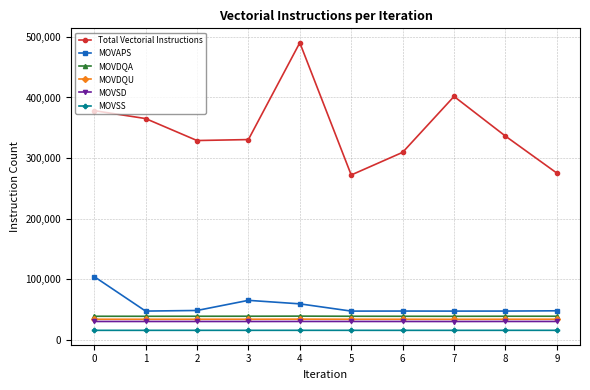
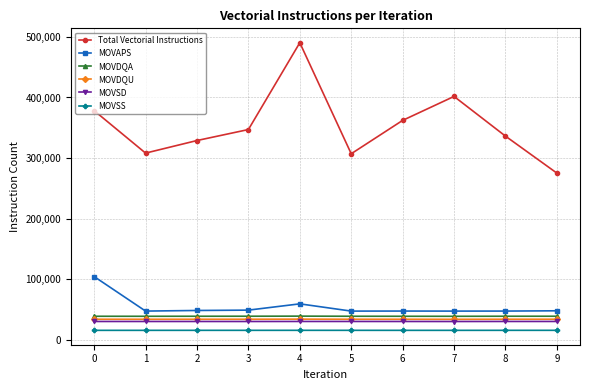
Total Vectorial Instructions, 1: 370,000 -> 310,000
Total Vectorial Instructions, 3: 330,000 -> 350,000
MOVAPS, 3: 60,000 -> 50,000
Total Vectorial Instructions, 5: 270,000 -> 310,000
Total Vectorial Instructions, 6: 310,000 -> 360,000
